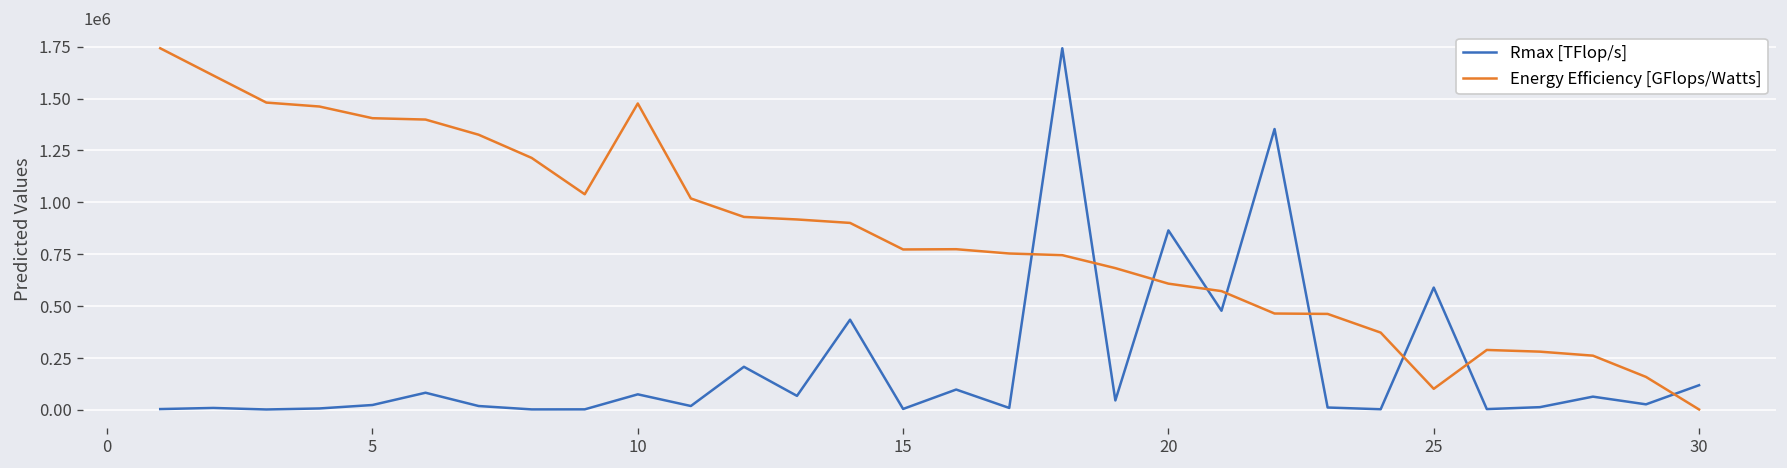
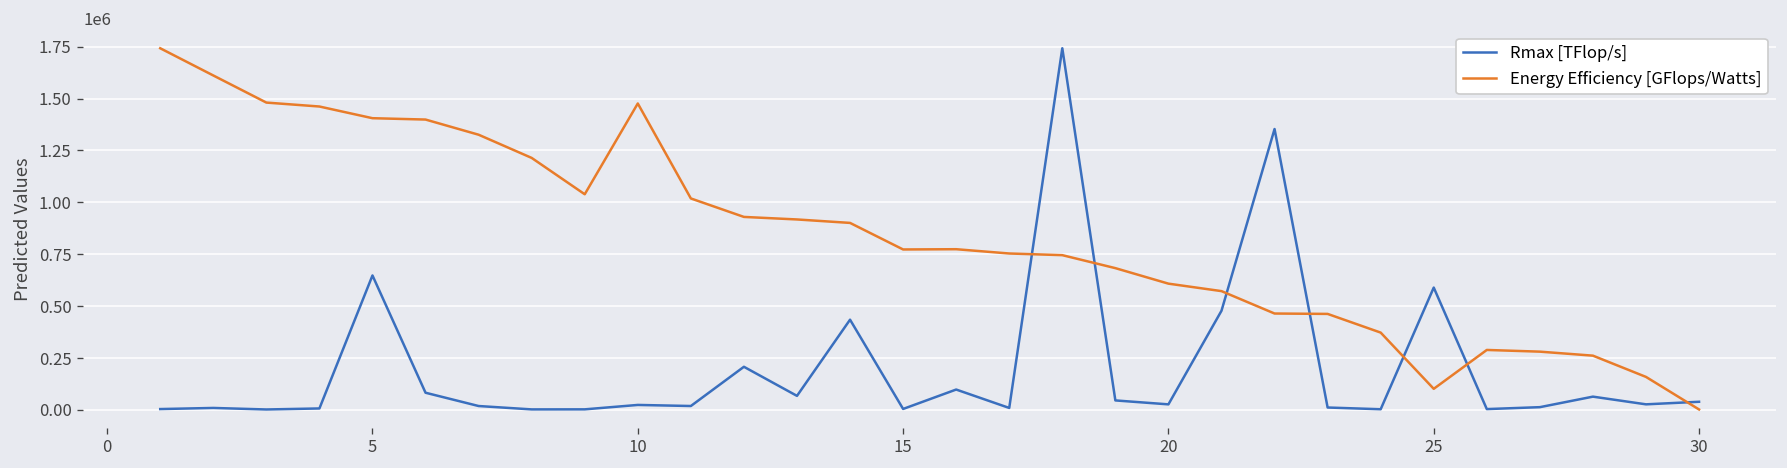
Rmax [TFlop/s], 5: 20000 -> 650000
Rmax [TFlop/s], 10: 80000 -> 20000
Rmax [TFlop/s], 20: 860000 -> 30000
Rmax [TFlop/s], 30: 120000 -> 40000
